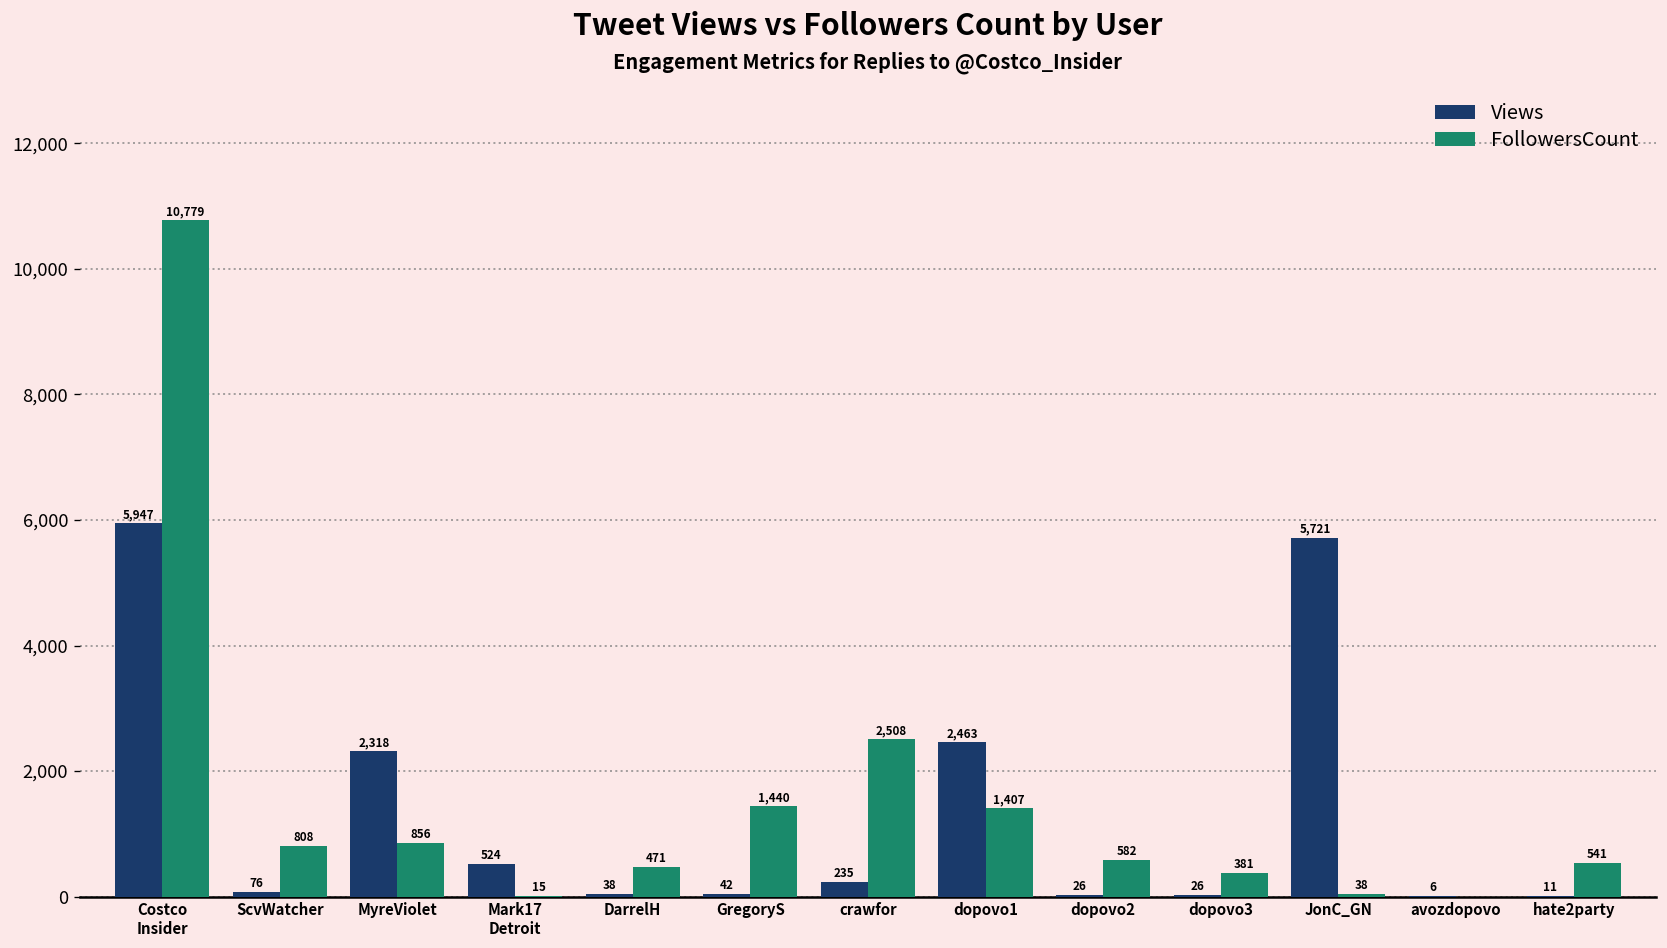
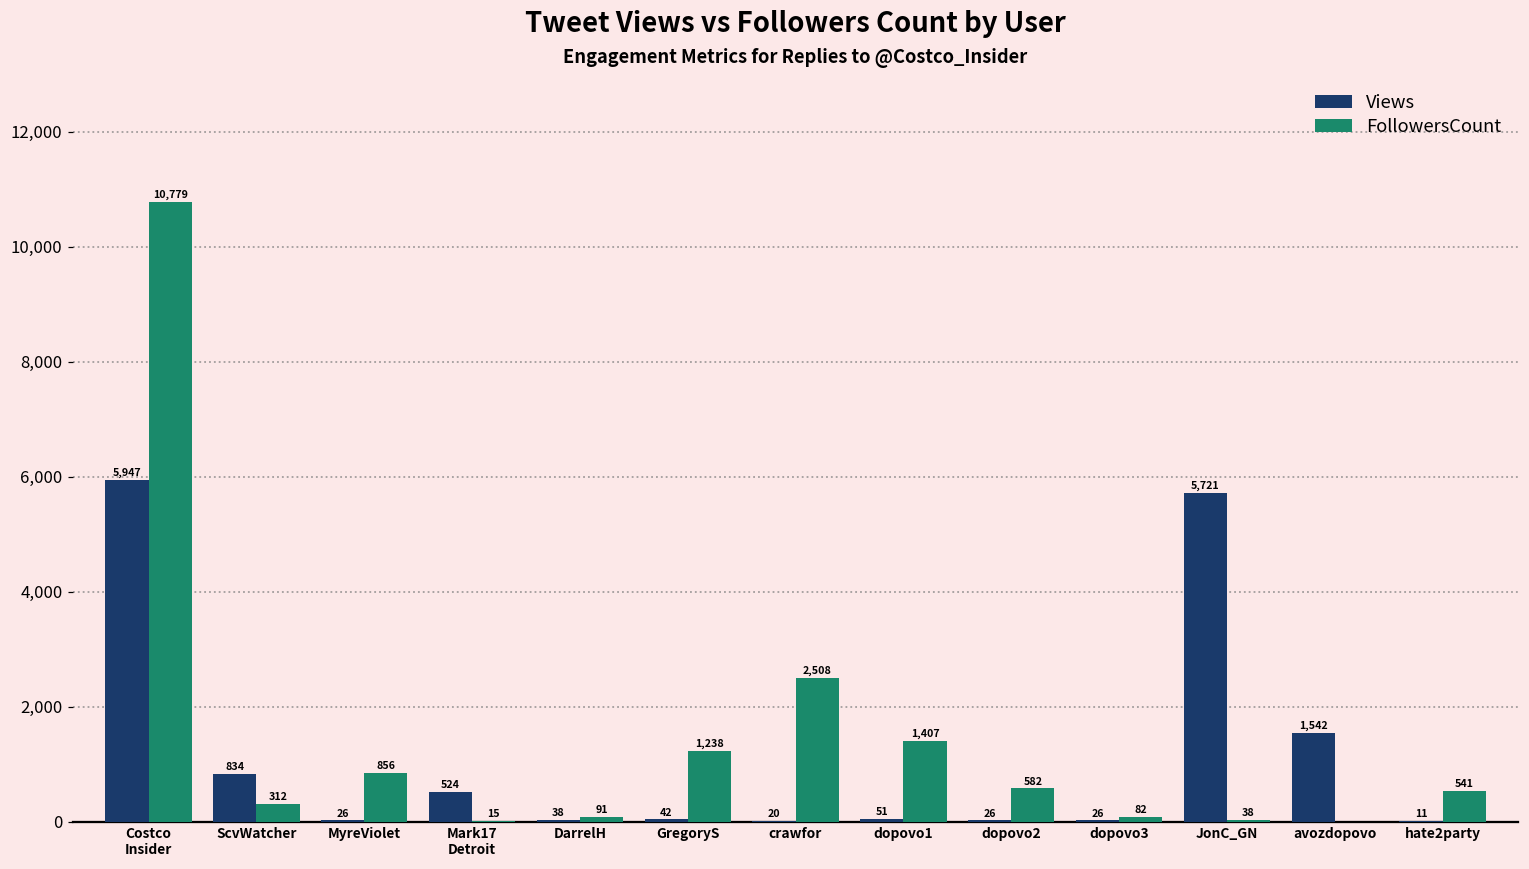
Views, ScvWatcher: 76 -> 834
FollowersCount, ScvWatcher: 808 -> 312
Views, MyreViolet: 2,318 -> 26
FollowersCount, DarrelH: 471 -> 91
FollowersCount, GregoryS: 1,440 -> 1,238
Views, crawfor: 235 -> 20
Views, dopovo1: 2,463 -> 51
FollowersCount, dopovo3: 381 -> 82
Views, avozdopovo: 6 -> 1,542
